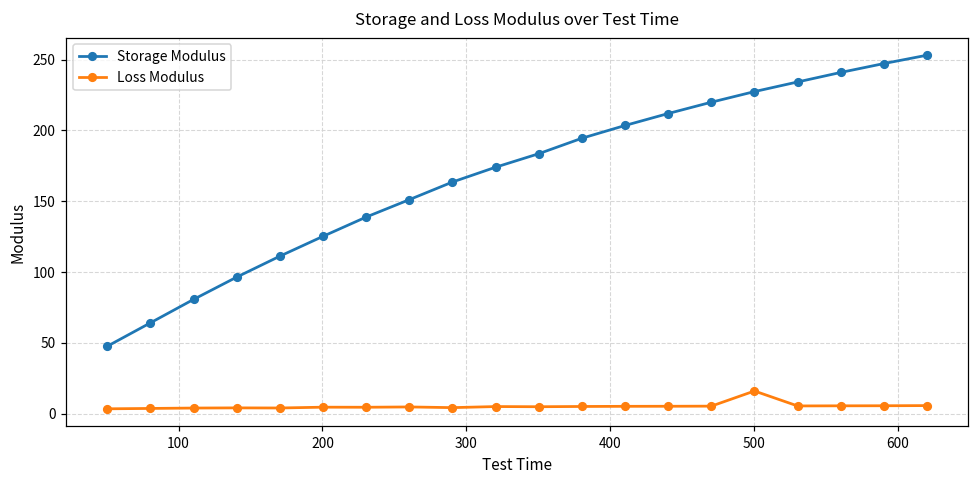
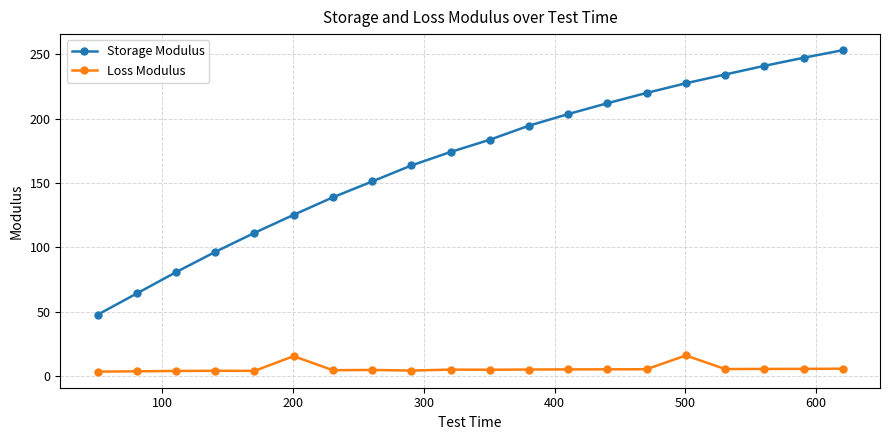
Loss Modulus, 200: 5 -> 15
